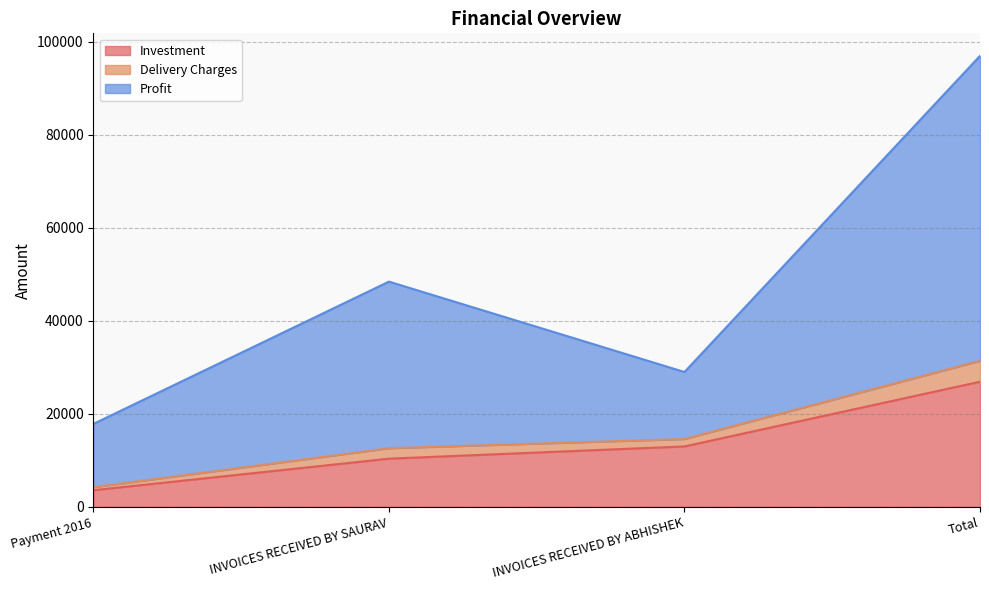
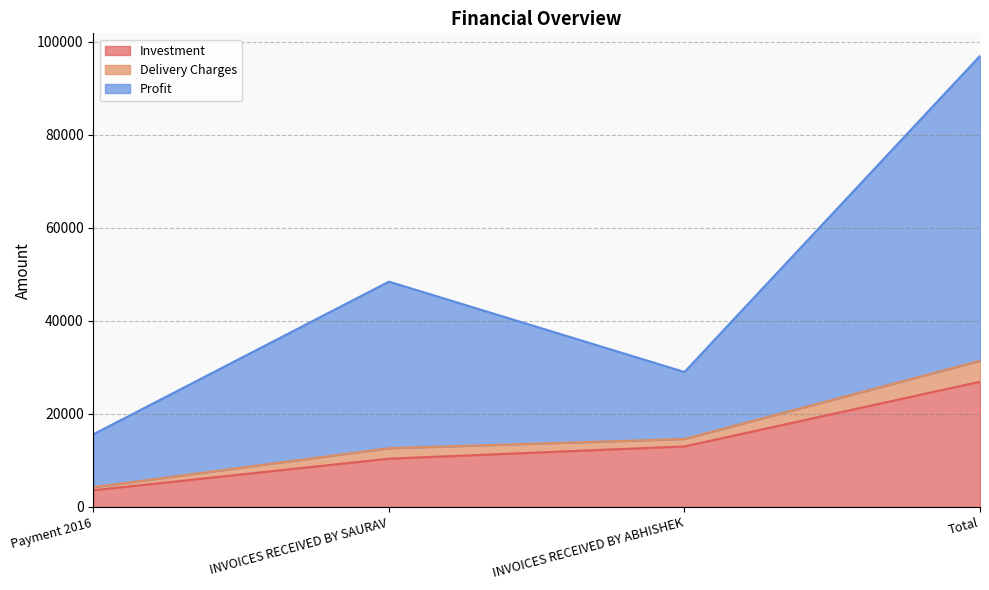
Profit, Payment 2016: 14000 -> 11000
